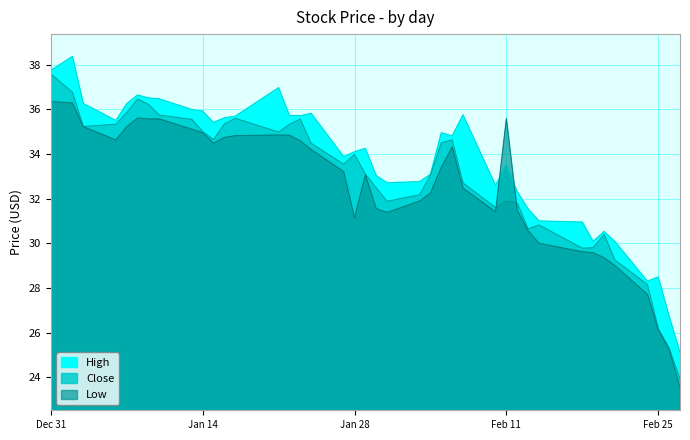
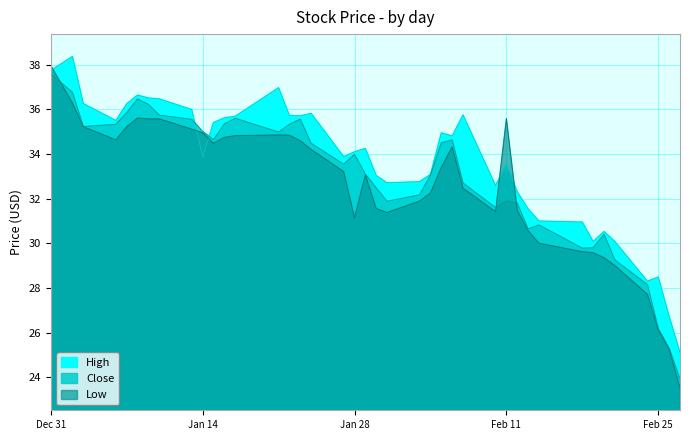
Low, Dec 31: 36.3 -> 38.0
High, Jan 14: 35.9 -> 33.9
